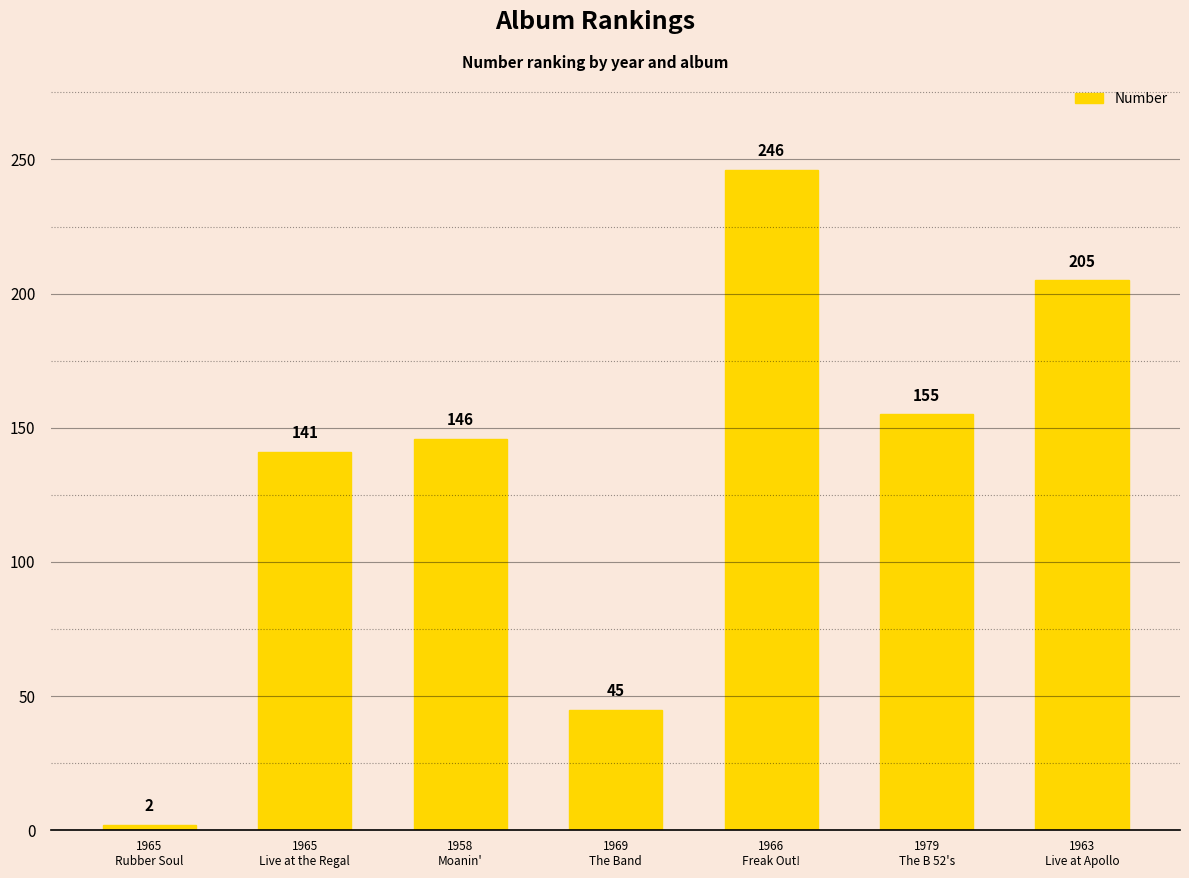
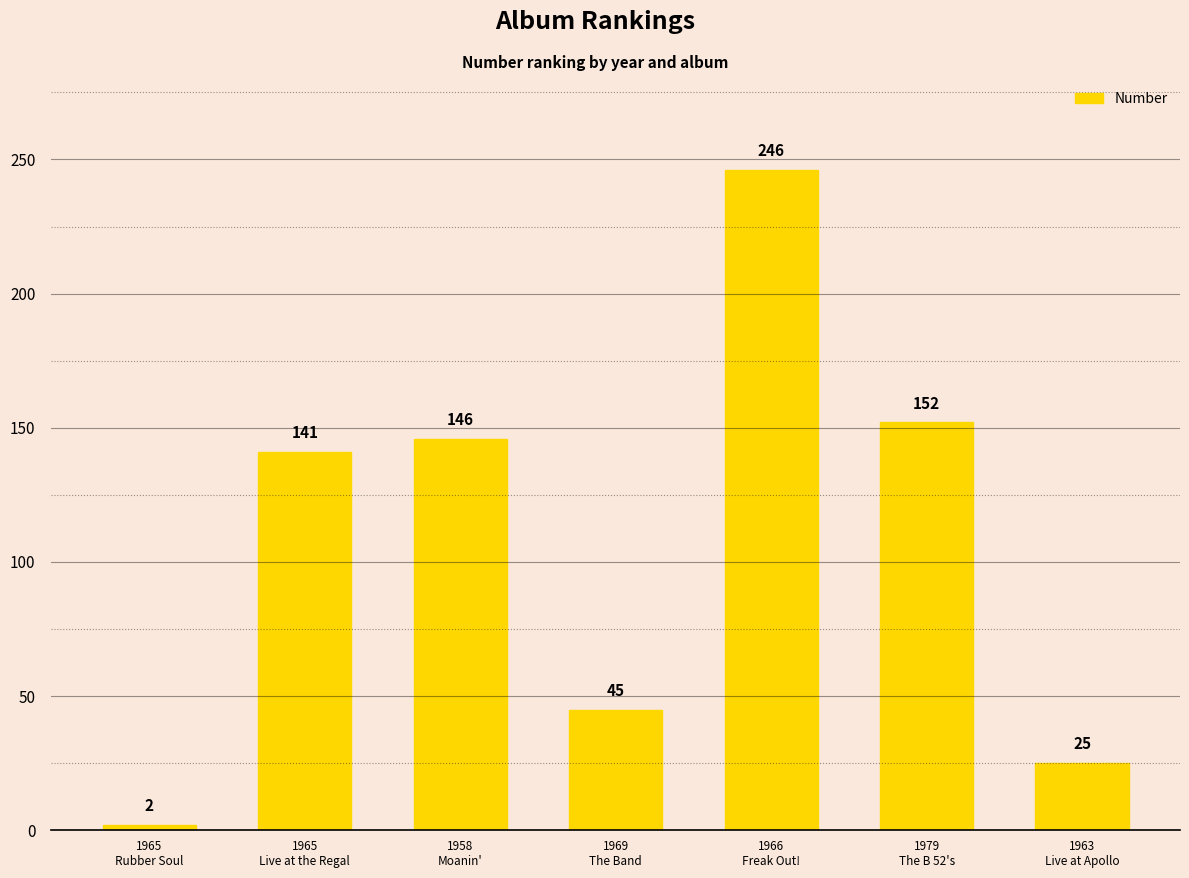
1979 The B 52's: 155 -> 152
1963 Live at Apollo: 205 -> 25
